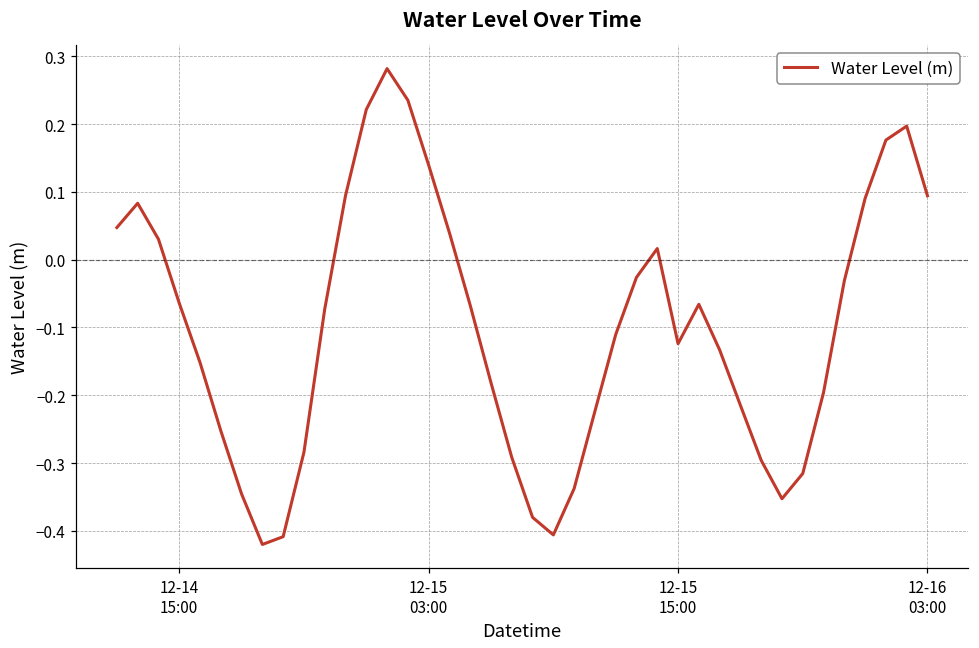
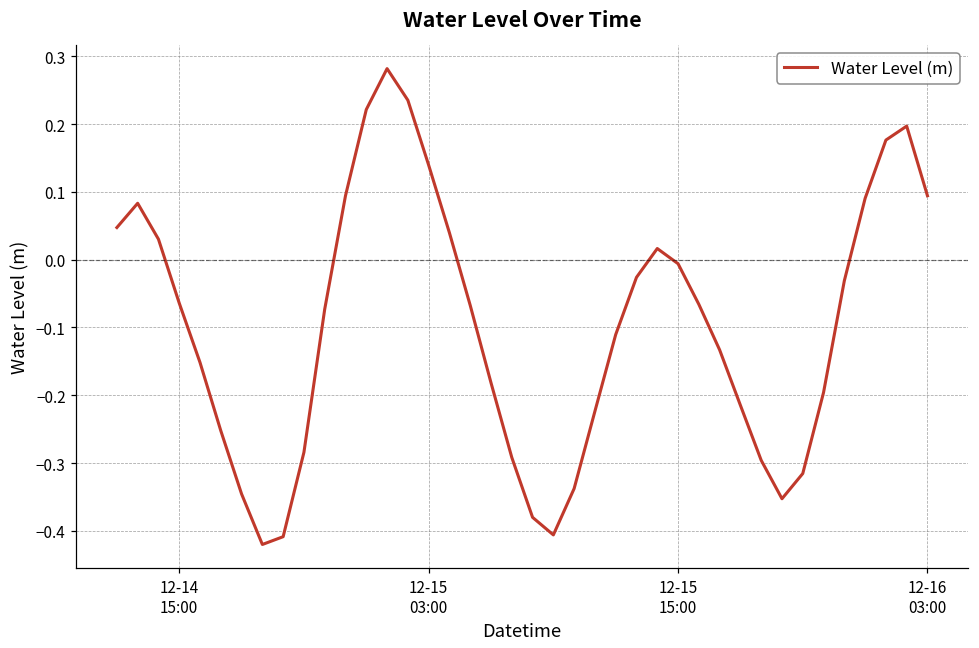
12-15 15:00: -0.12 -> -0.01
